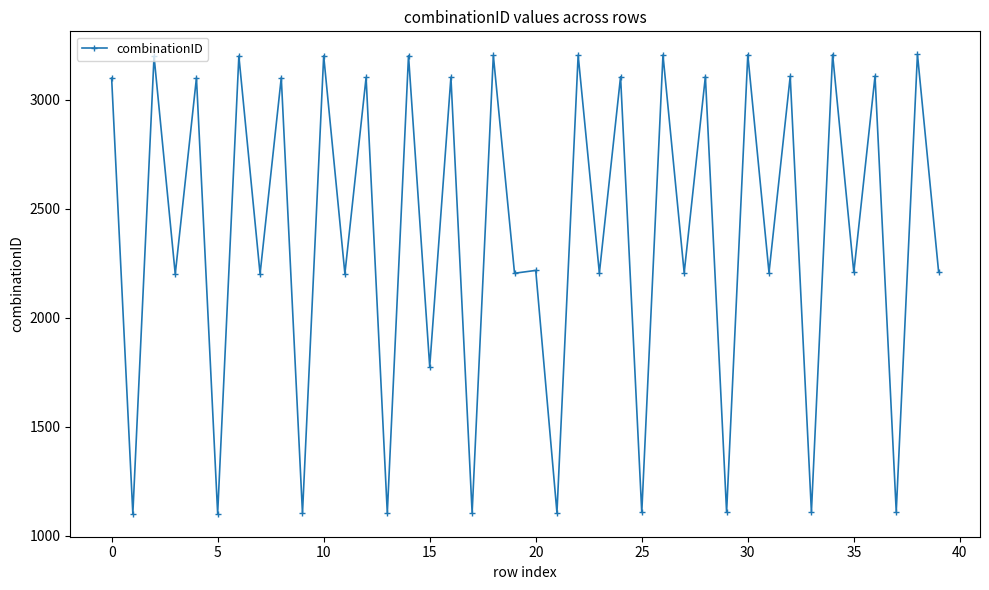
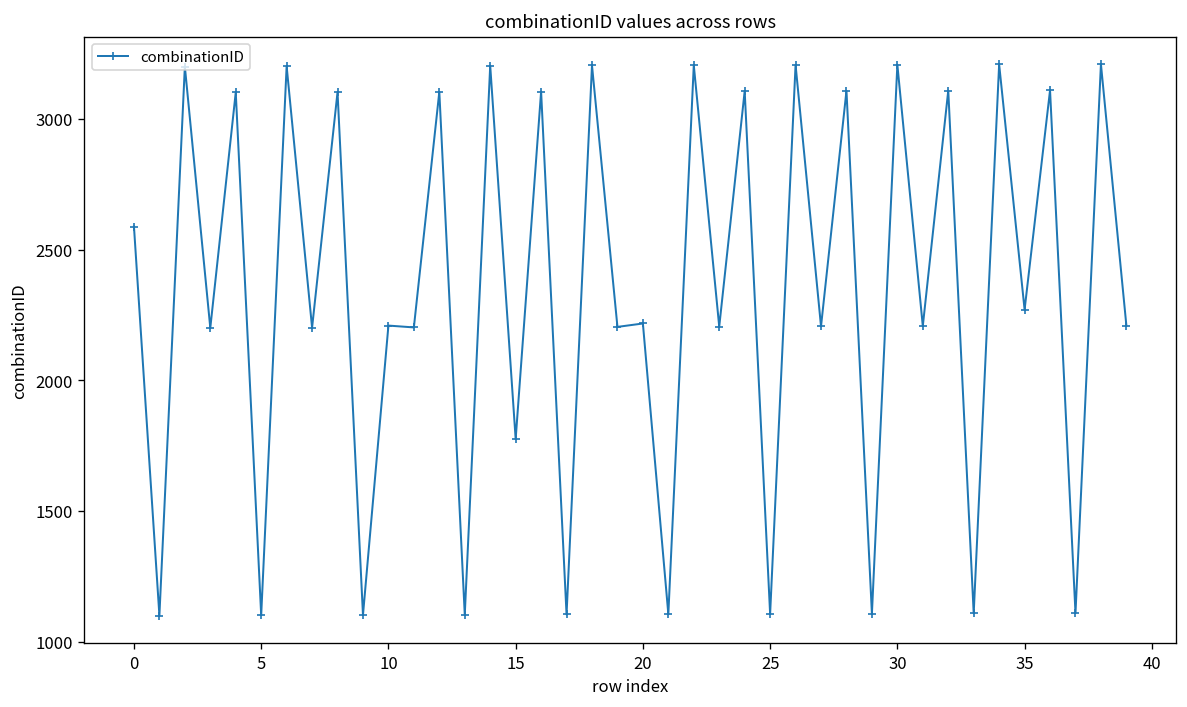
0: 3100 -> 2590
10: 3200 -> 2210
35: 2210 -> 2270
